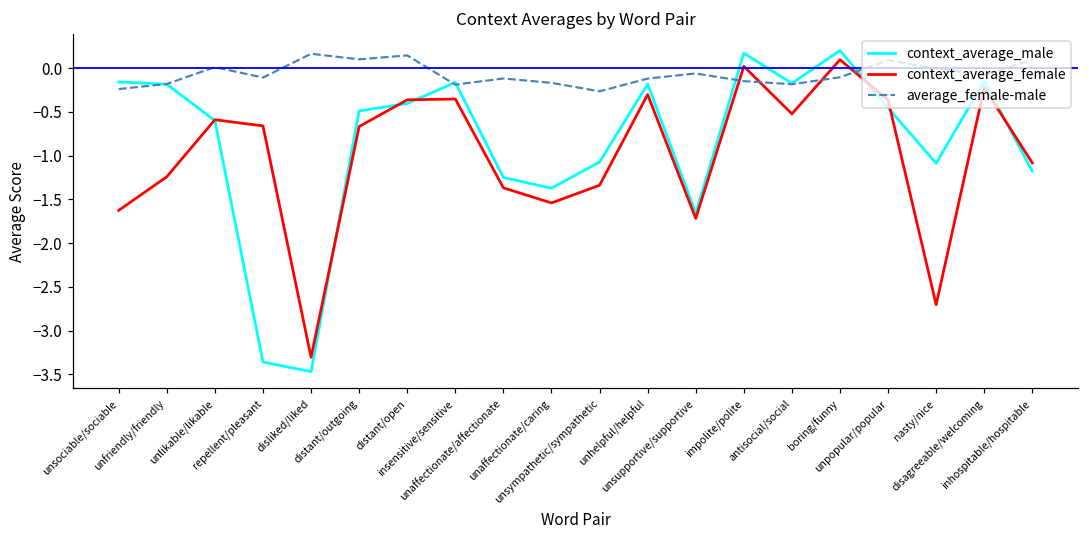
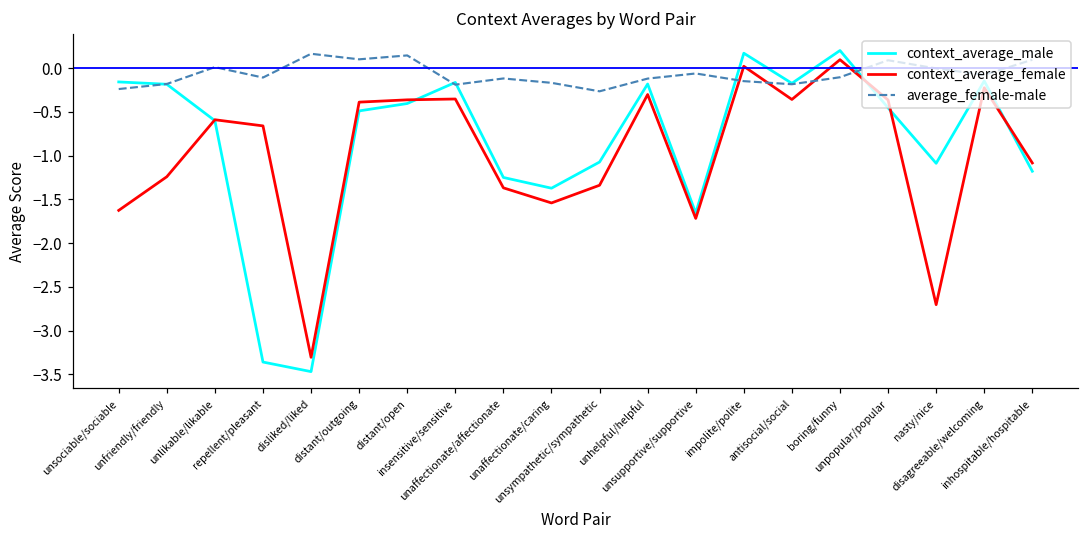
context_average_female, distant/outgoing: -0.7 -> -0.4
context_average_female, antisocial/social: -0.5 -> -0.4
